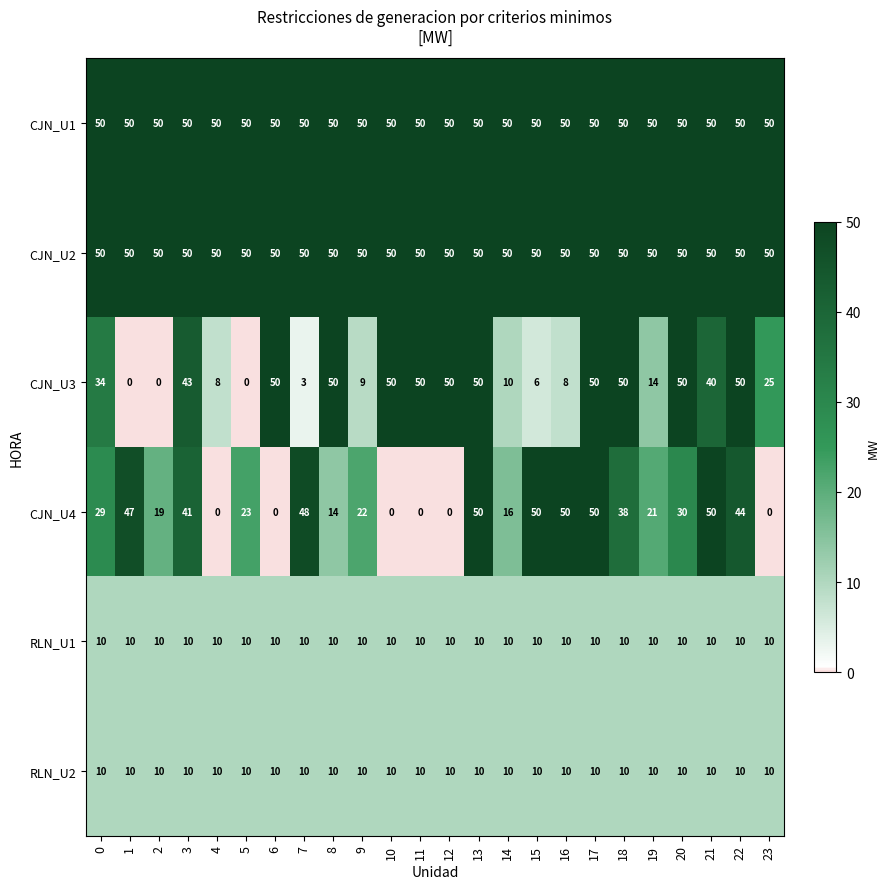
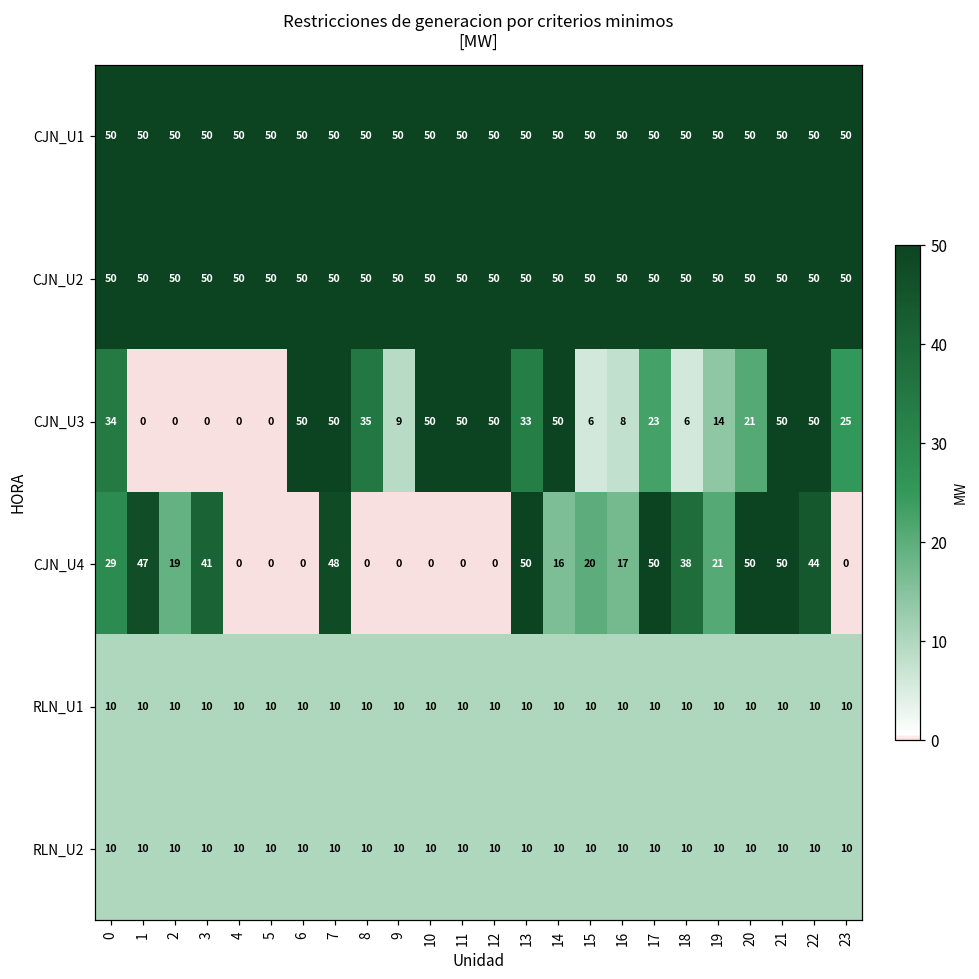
CJN_U3, 3: 43 -> 0
CJN_U3, 4: 8 -> 0
CJN_U3, 7: 3 -> 50
CJN_U3, 8: 50 -> 35
CJN_U3, 13: 50 -> 33
CJN_U3, 14: 10 -> 50
CJN_U3, 17: 50 -> 23
CJN_U3, 18: 50 -> 6
CJN_U3, 20: 50 -> 21
CJN_U3, 21: 40 -> 50
CJN_U4, 5: 23 -> 0
CJN_U4, 8: 14 -> 0
CJN_U4, 9: 22 -> 0
CJN_U4, 15: 50 -> 20
CJN_U4, 16: 50 -> 17
CJN_U4, 20: 30 -> 50
